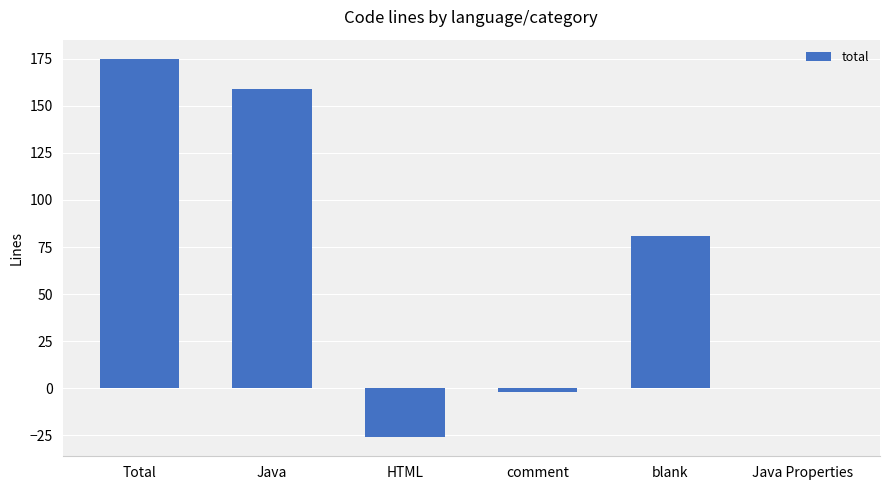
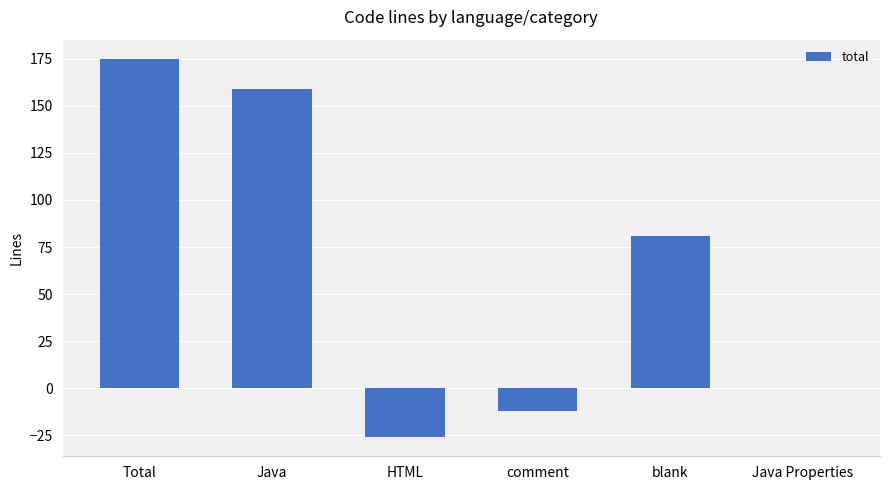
comment: -2 -> -12
